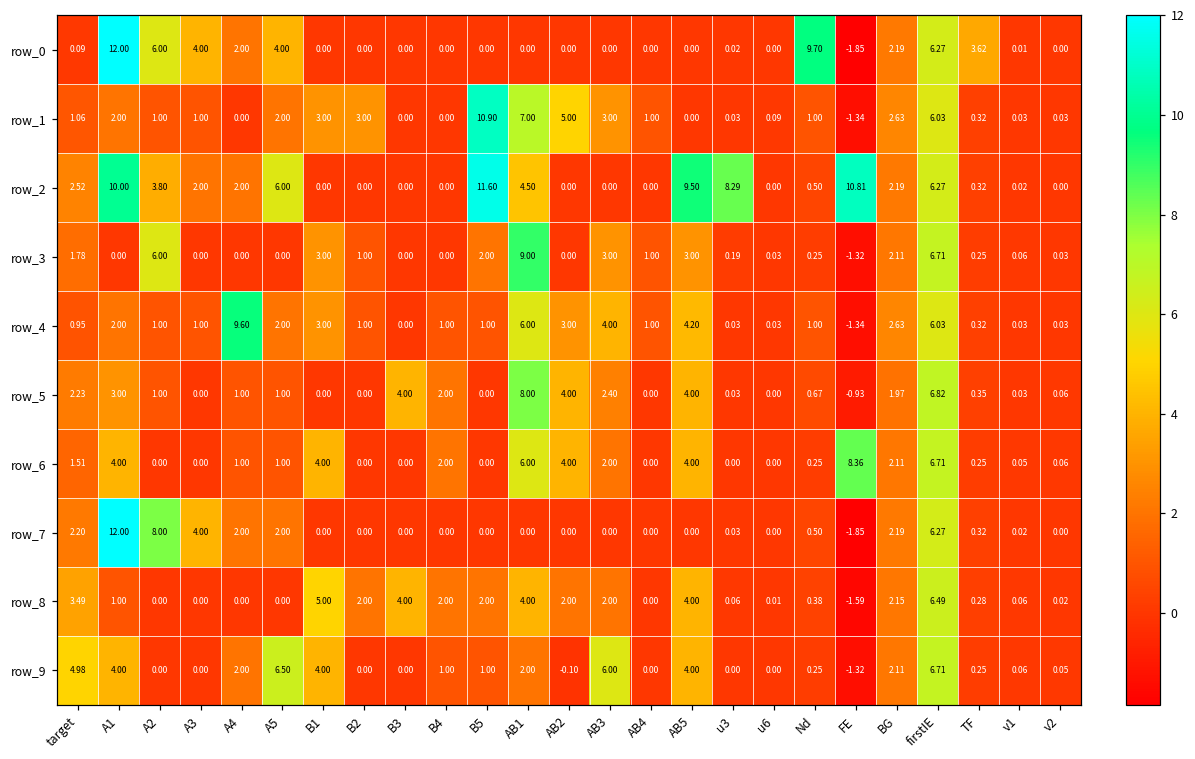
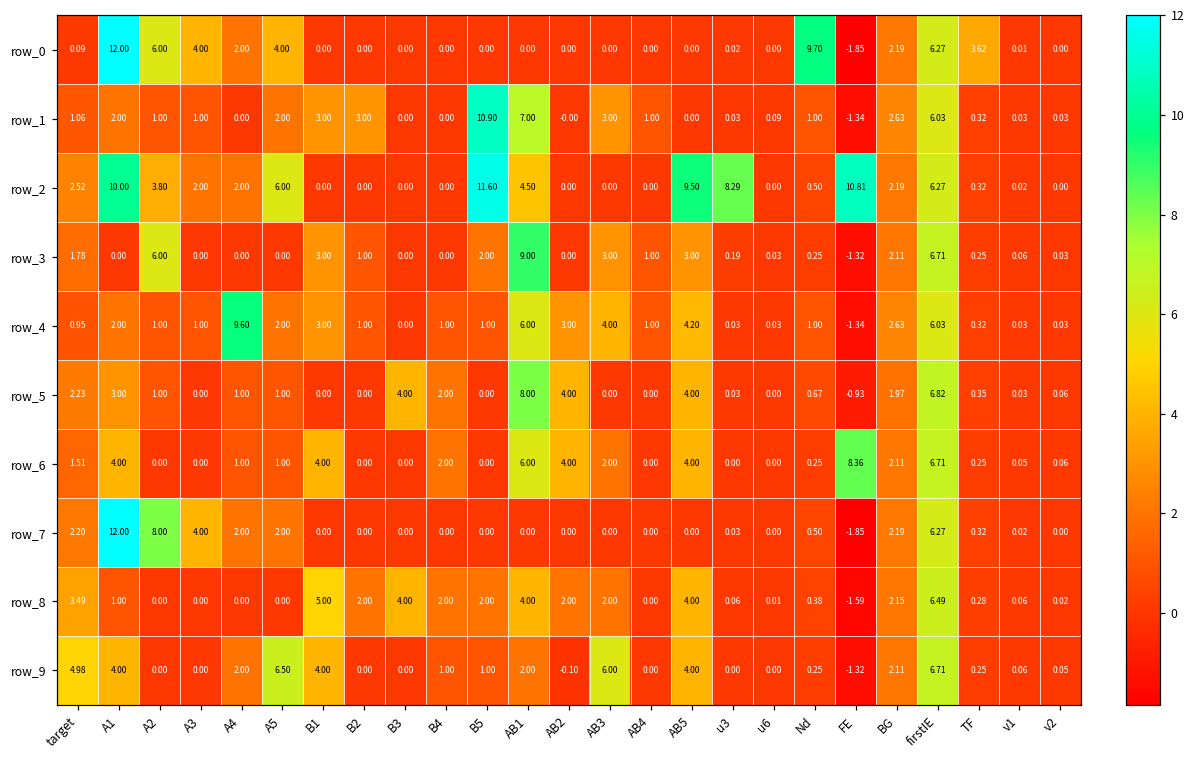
row_1, AB2: 5.00 -> -0.00
row_5, AB3: 2.40 -> 0.00
